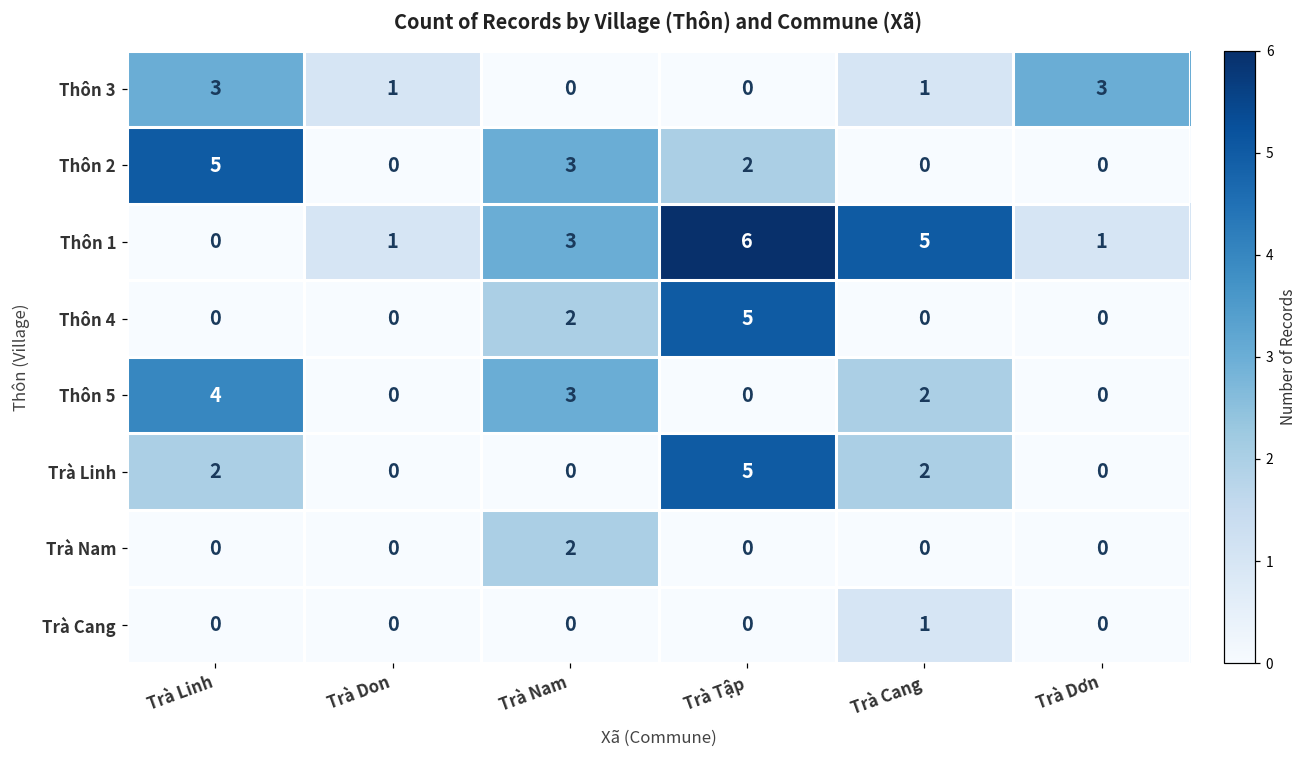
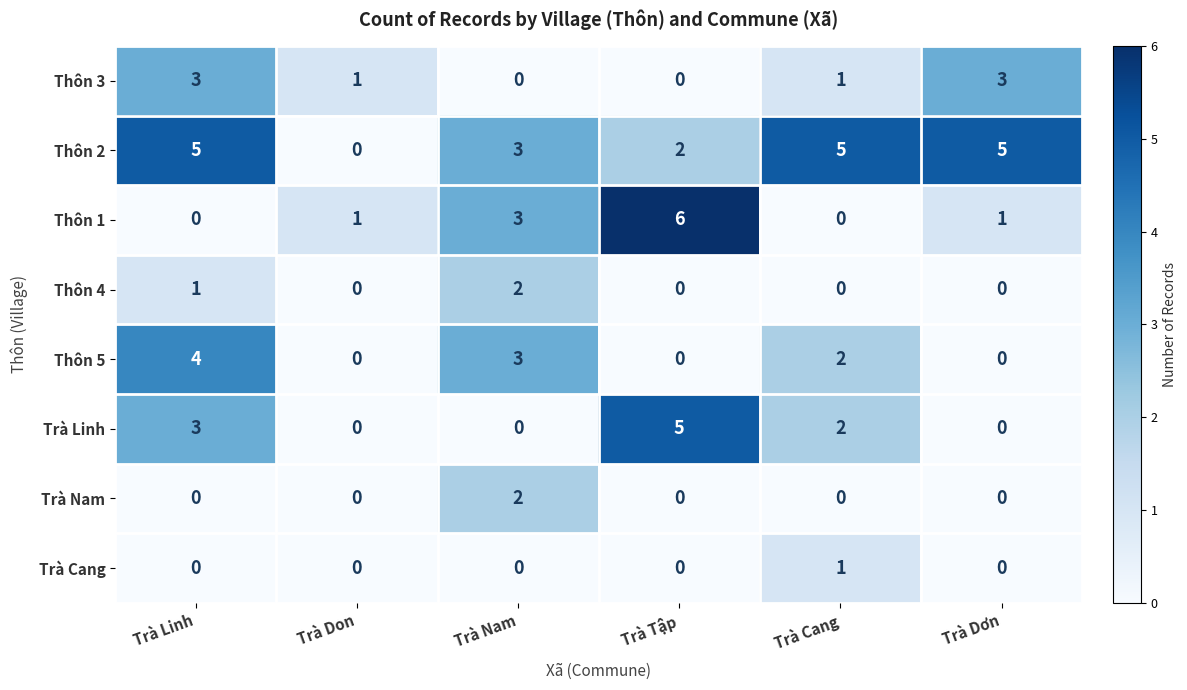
Thôn 2, Trà Cang: 0 -> 5
Thôn 2, Trà Dơn: 0 -> 5
Thôn 1, Trà Cang: 5 -> 0
Thôn 4, Trà Linh: 0 -> 1
Thôn 4, Trà Tập: 5 -> 0
Trà Linh, Trà Linh: 2 -> 3
